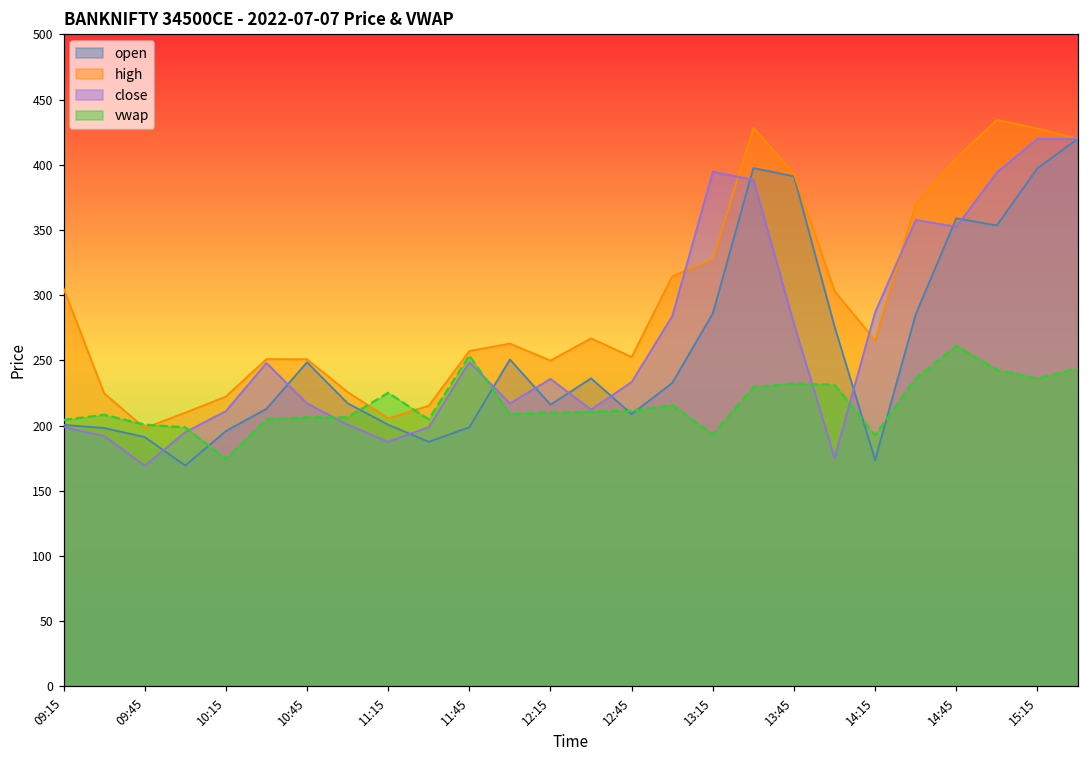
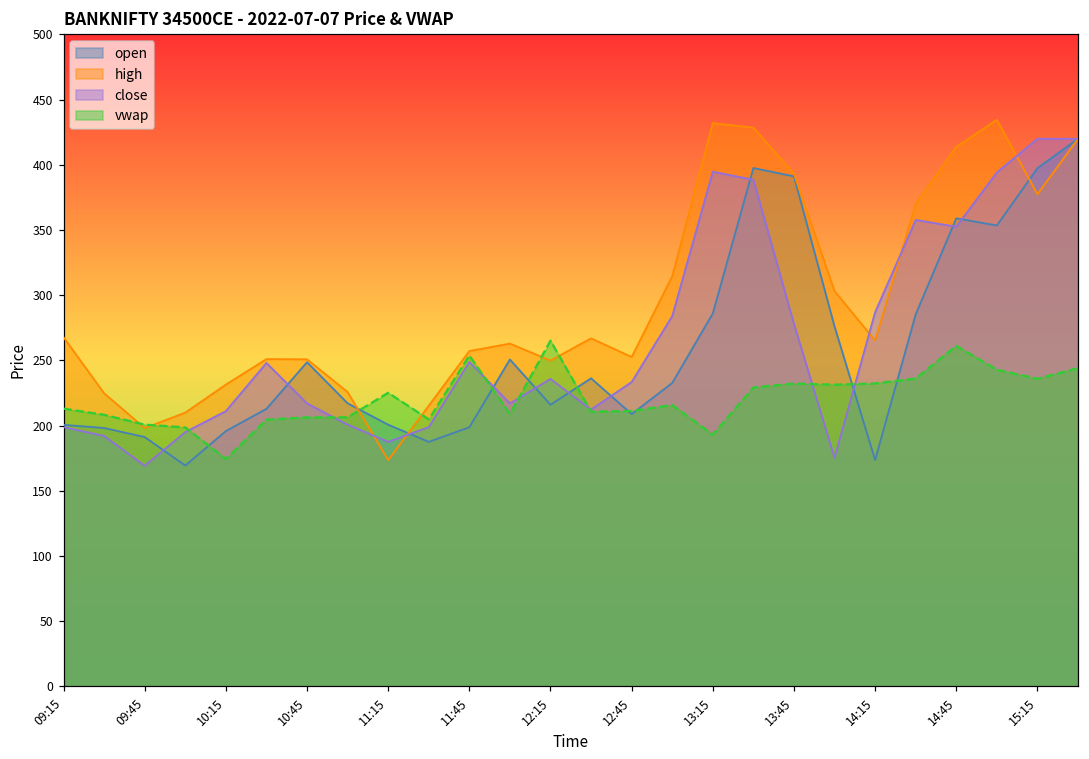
high, 09:15: 305 -> 268
vwap, 09:15: 204 -> 213
high, 10:15: 222 -> 231
high, 11:15: 206 -> 174
vwap, 12:15: 210 -> 265
high, 13:15: 328 -> 432
vwap, 14:15: 193 -> 232
high, 14:45: 405 -> 414
high, 15:15: 428 -> 377
